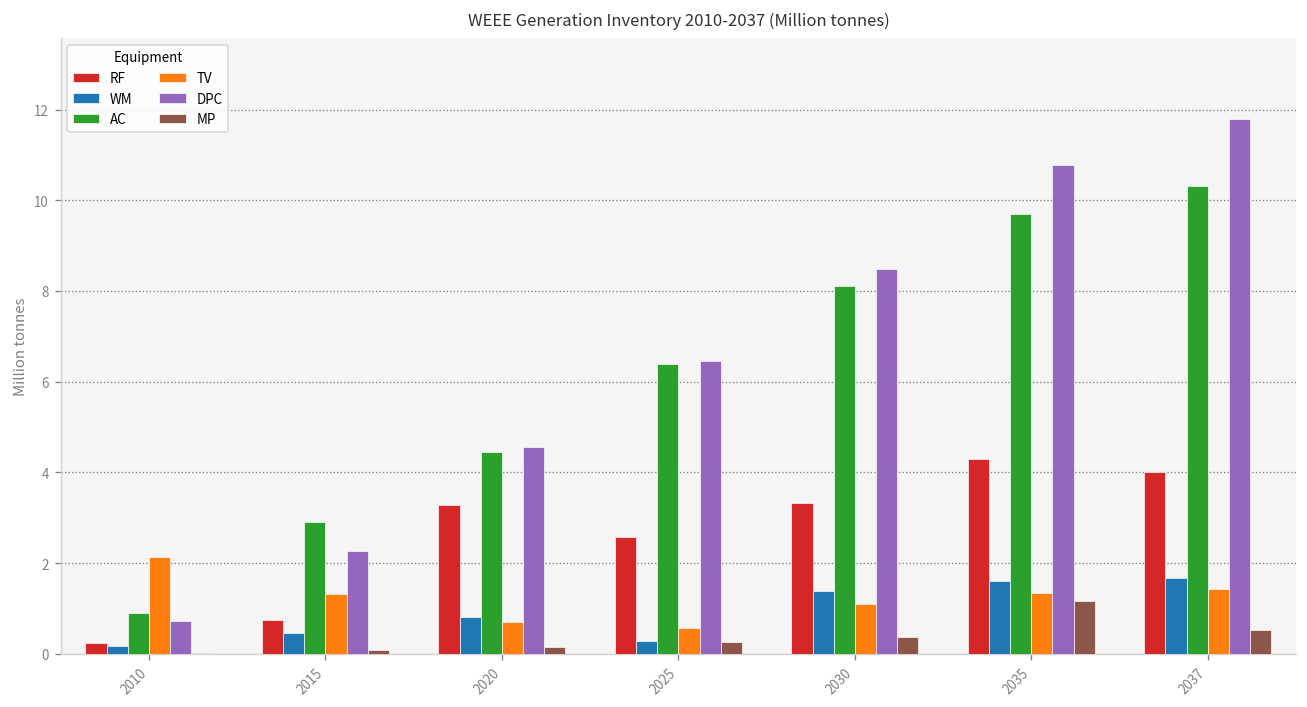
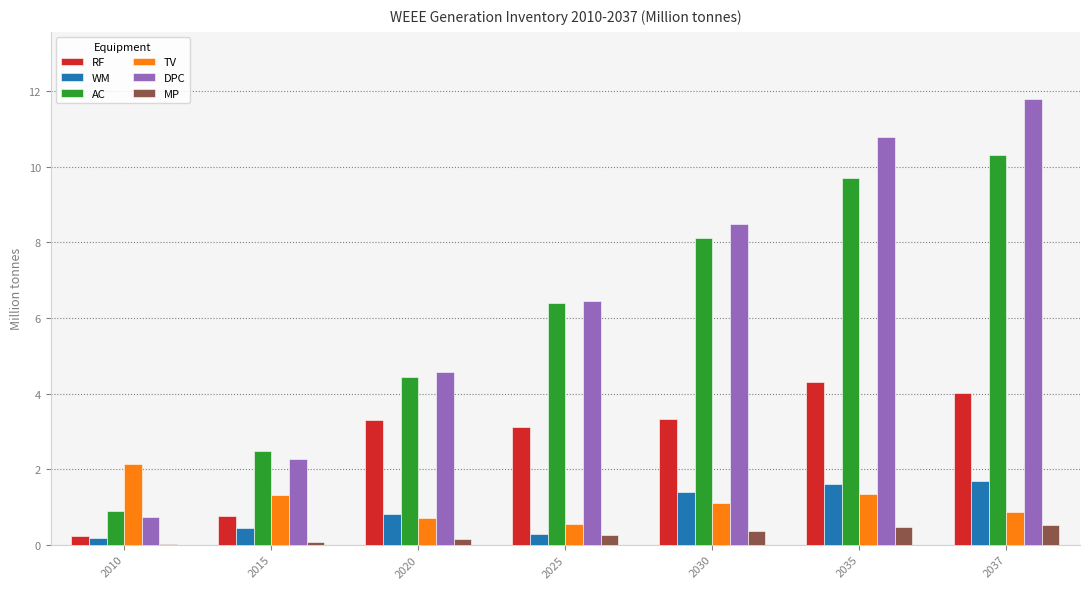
AC, 2015: 2.9 -> 2.5
RF, 2025: 2.6 -> 3.1
MP, 2035: 1.2 -> 0.5
TV, 2037: 1.4 -> 0.9
